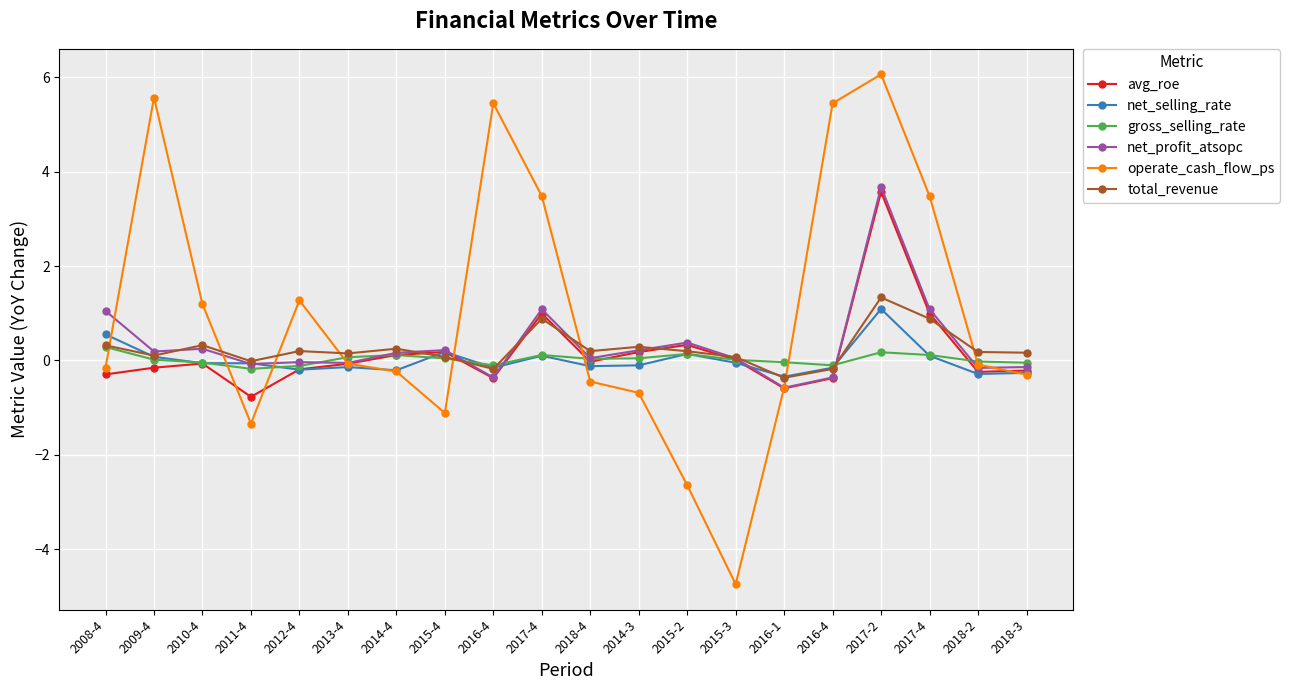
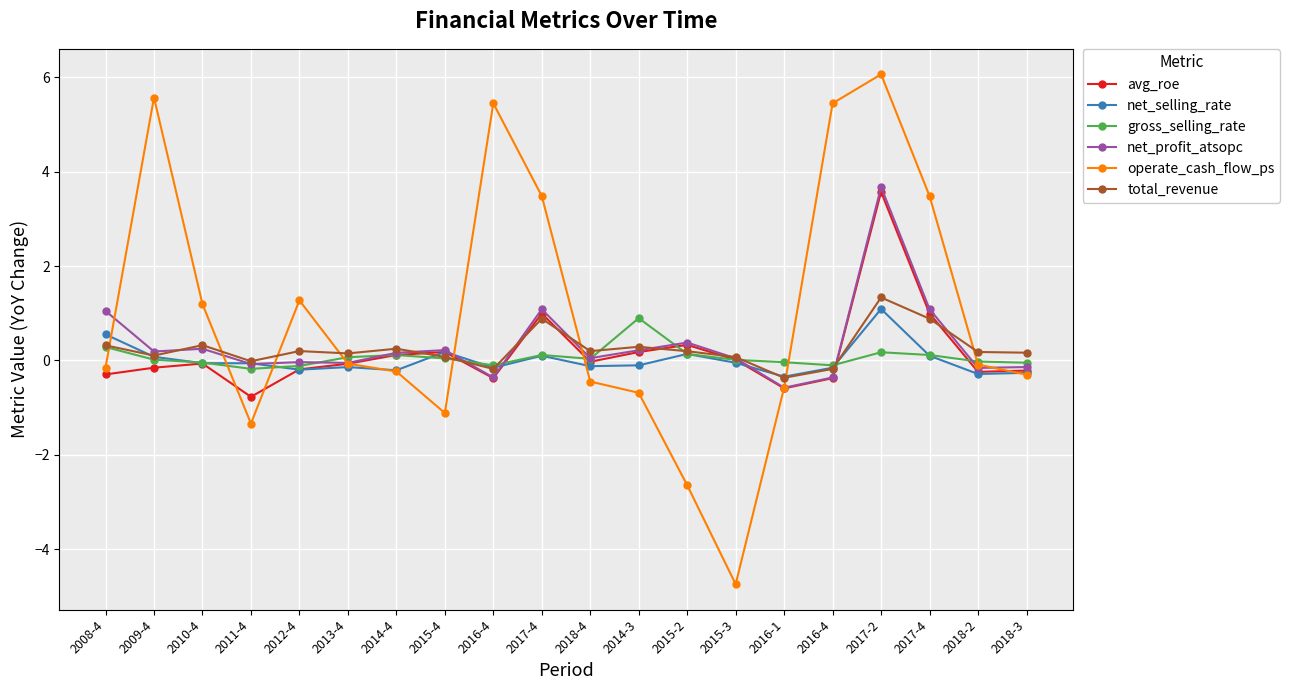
gross_selling_rate, 2014-3: 0.0 -> 0.9
